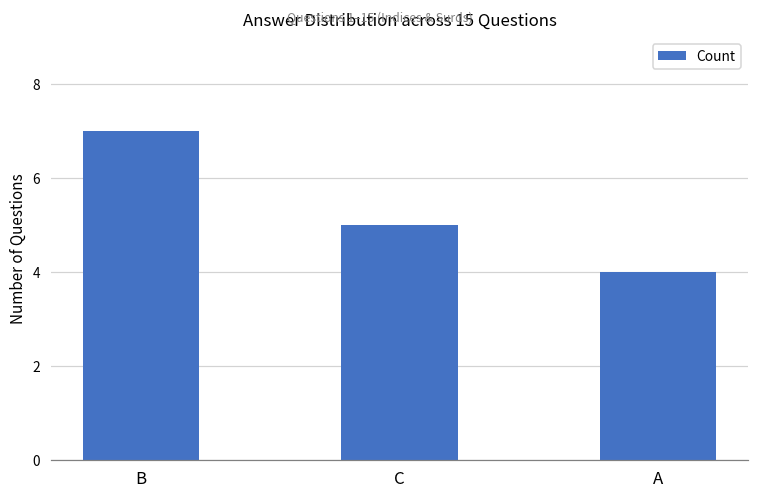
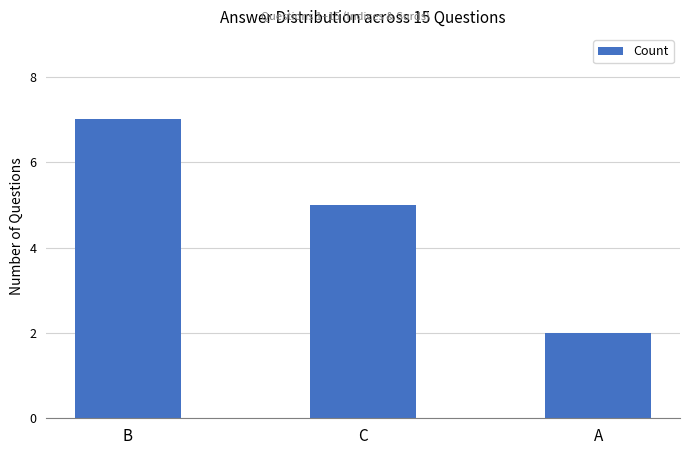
A: 4 -> 2
